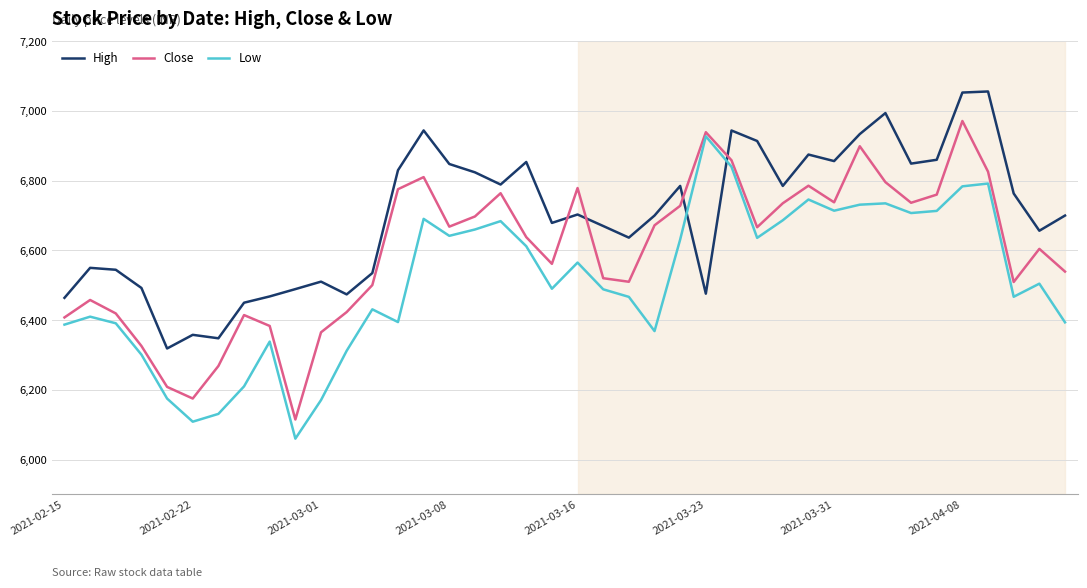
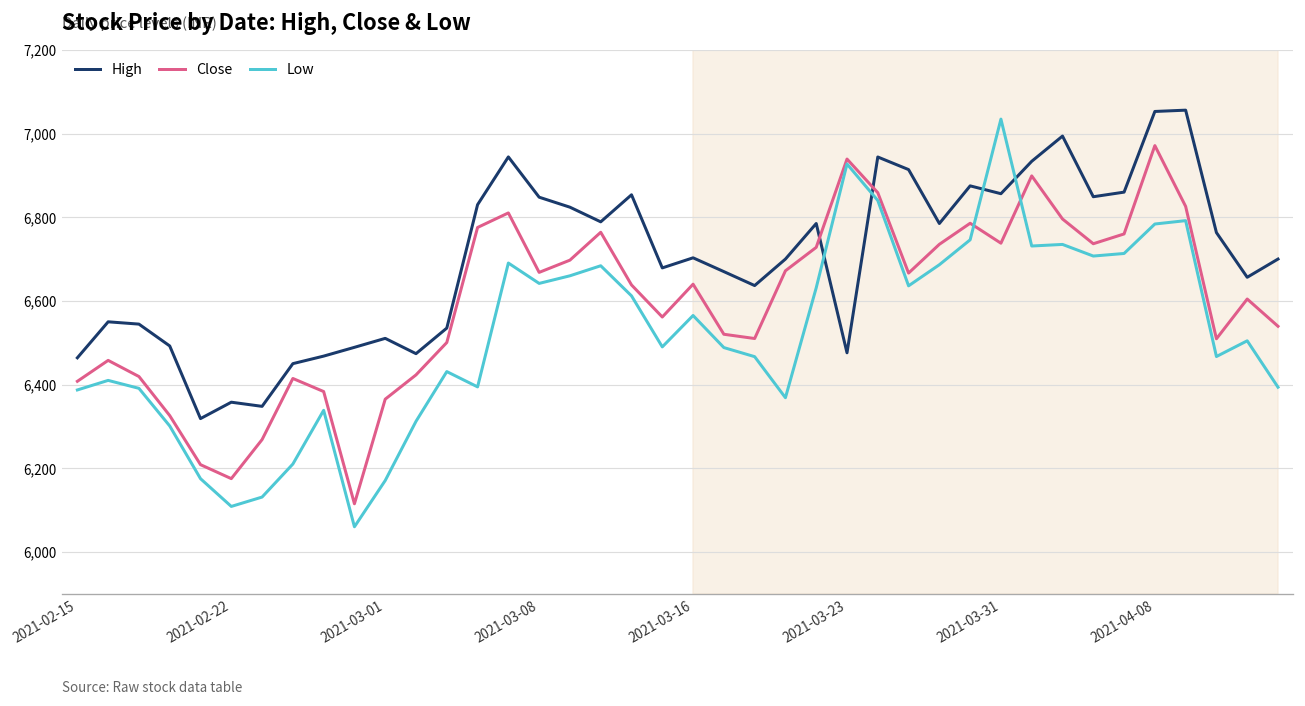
Close, 2021-03-16: 6,780 -> 6,640
Low, 2021-03-31: 6,710 -> 7,030
